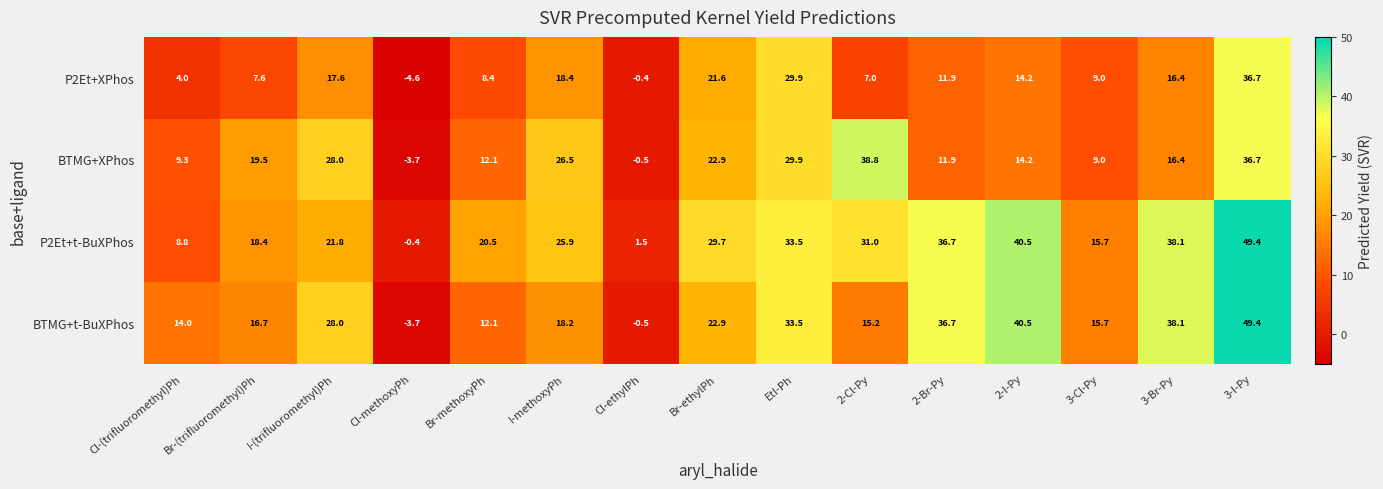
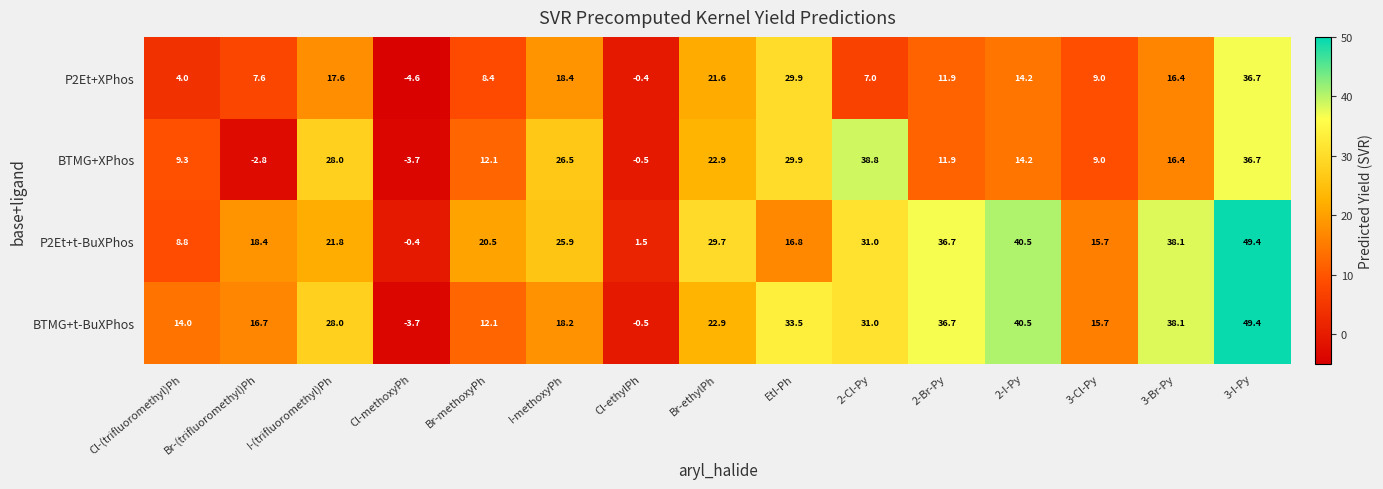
BTMG+XPhos, Br-(trifluoromethyl)Ph: 19.5 -> -2.8
P2Et+t-BuXPhos, EtI-Ph: 33.5 -> 16.8
BTMG+t-BuXPhos, 2-Cl-Py: 15.2 -> 31.0
